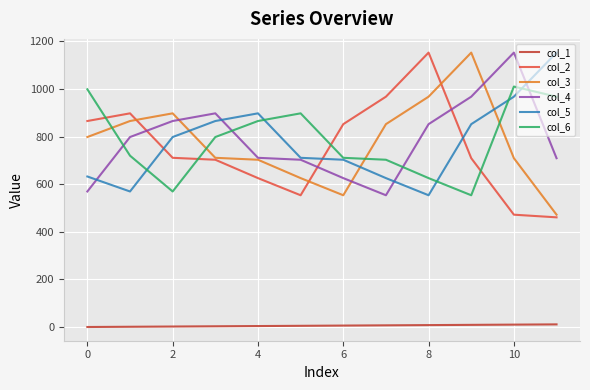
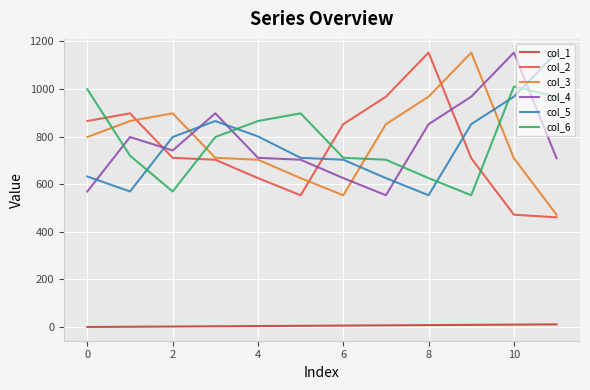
col_4, 2: 870 -> 740
col_5, 4: 900 -> 800
